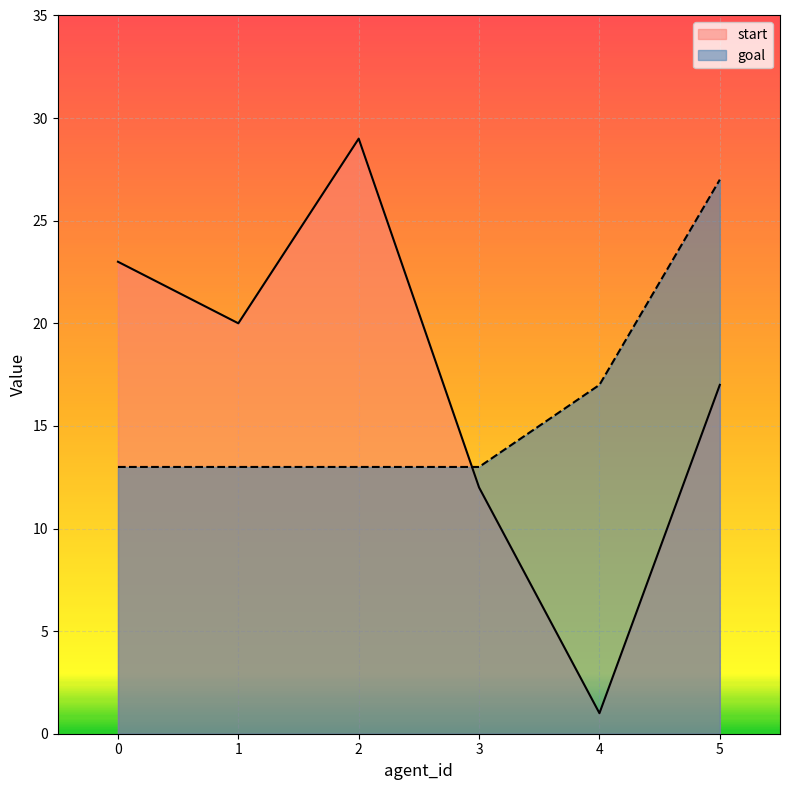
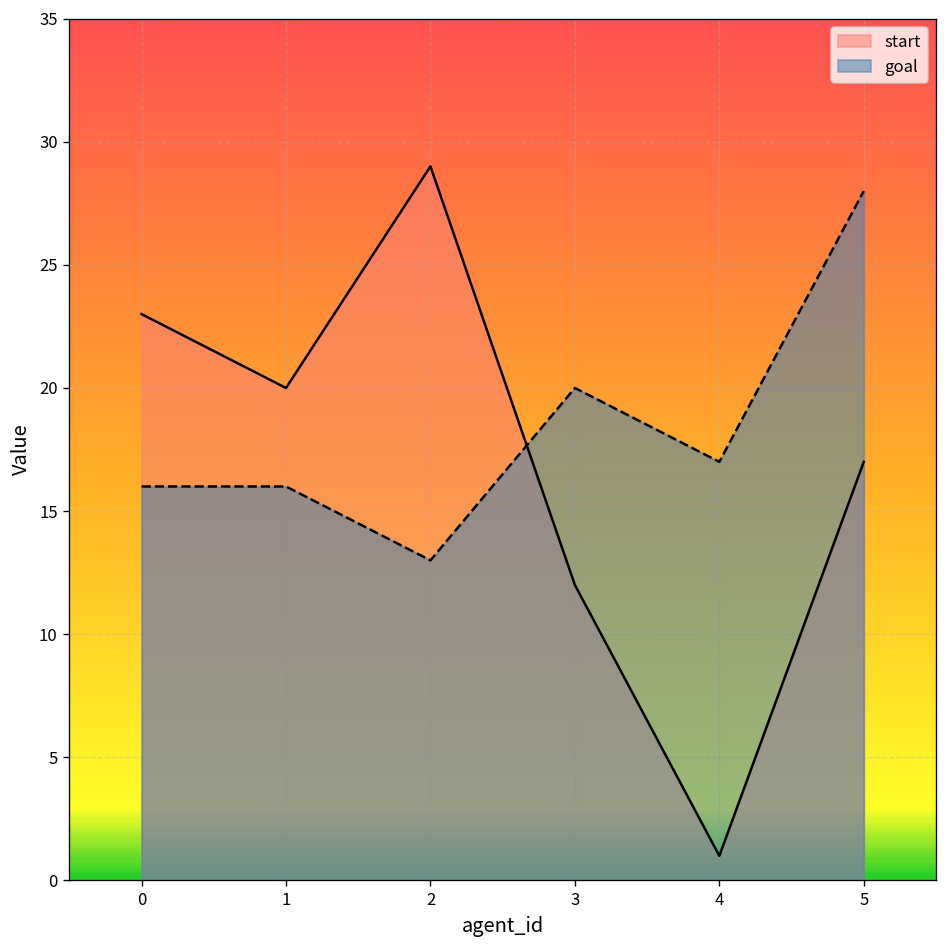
goal, 0: 13 -> 16
goal, 1: 13 -> 16
goal, 3: 13 -> 20
goal, 5: 27 -> 28
